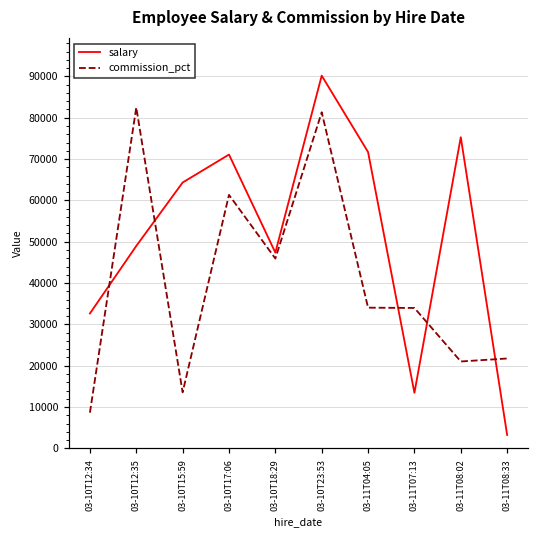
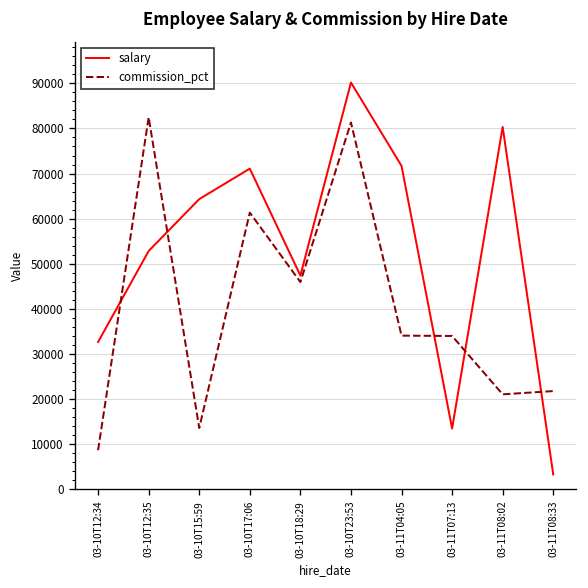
salary, 03-10T12:35: 49000 -> 53000
salary, 03-11T08:02: 75000 -> 80000
